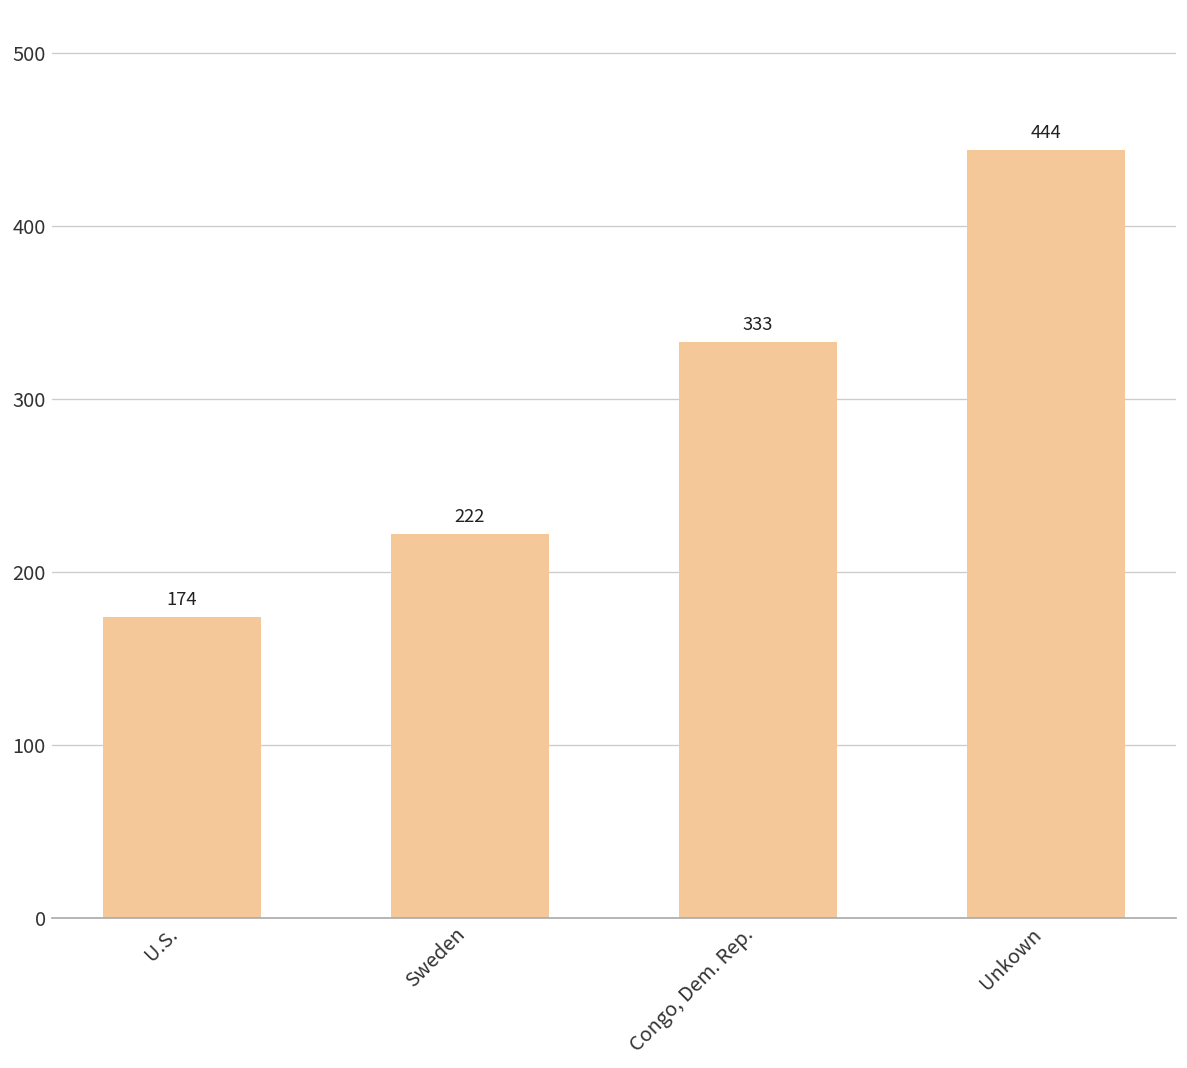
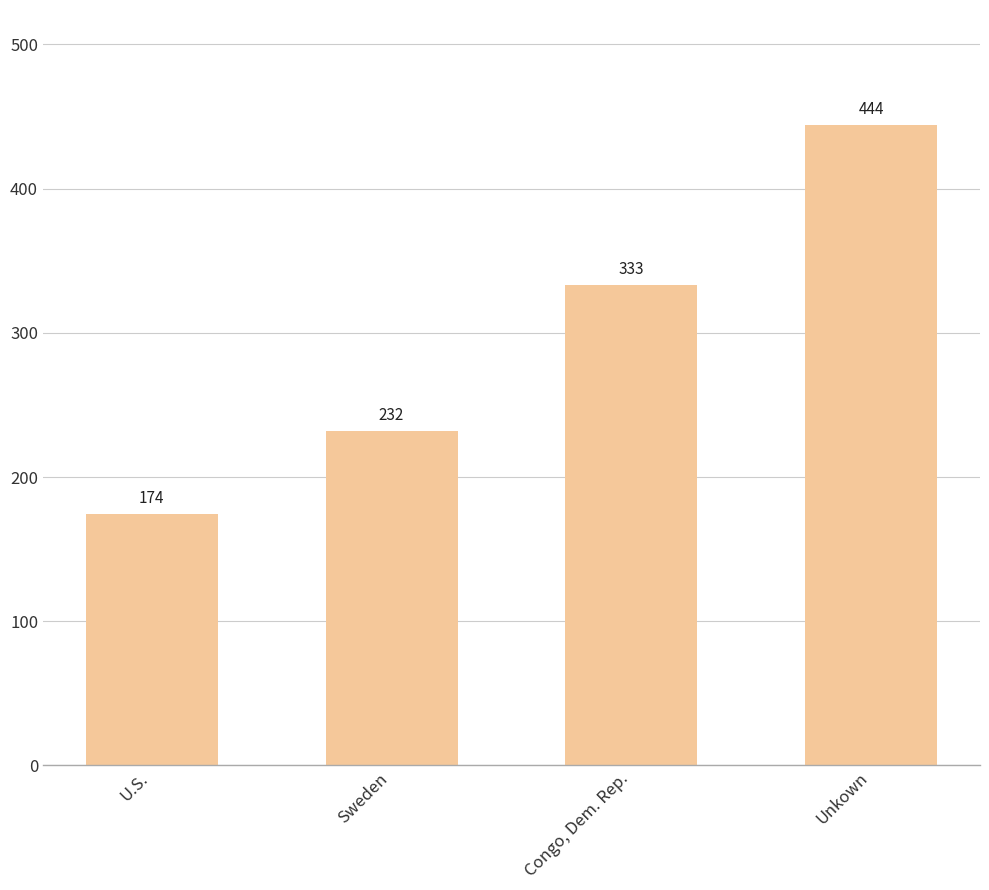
Sweden: 222 -> 232
